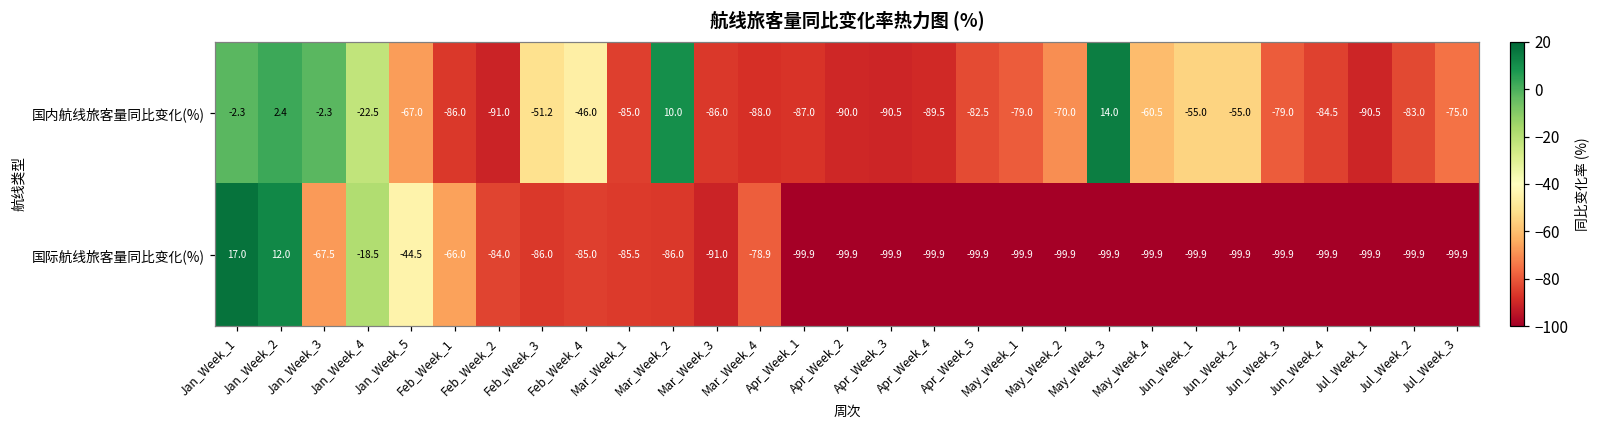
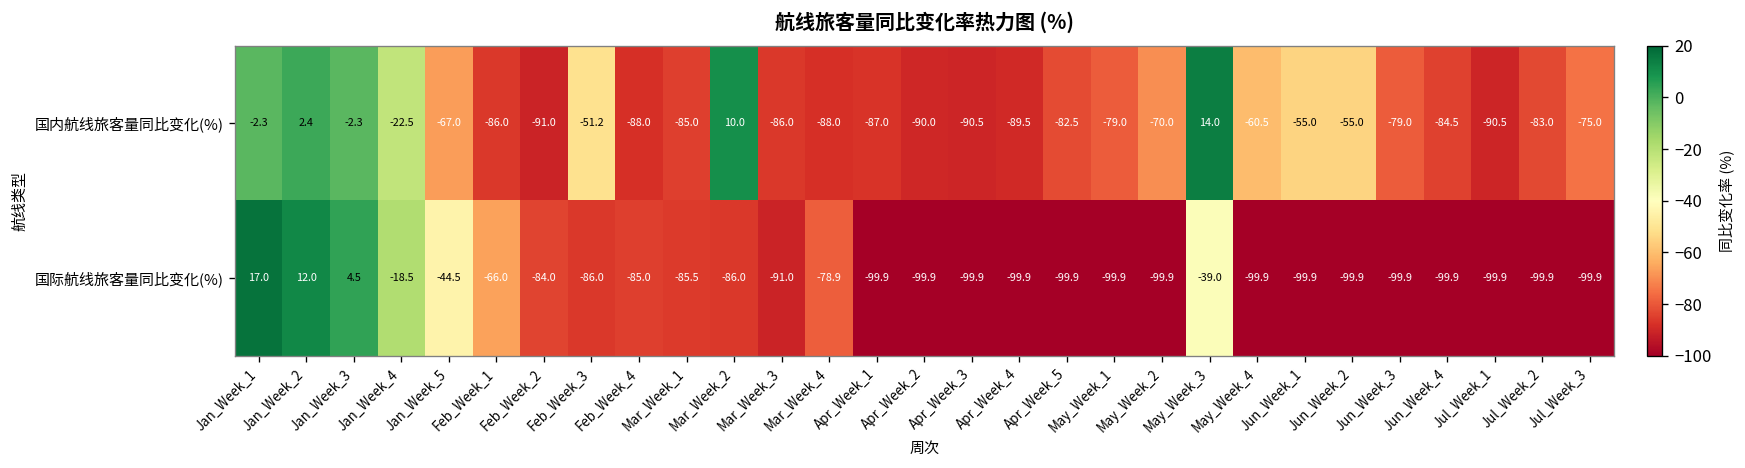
国内航线旅客量同比变化(%), Feb_Week_4: -46.0 -> -88.0
国际航线旅客量同比变化(%), Jan_Week_3: -67.5 -> 4.5
国际航线旅客量同比变化(%), May_Week_3: -99.9 -> -39.0
